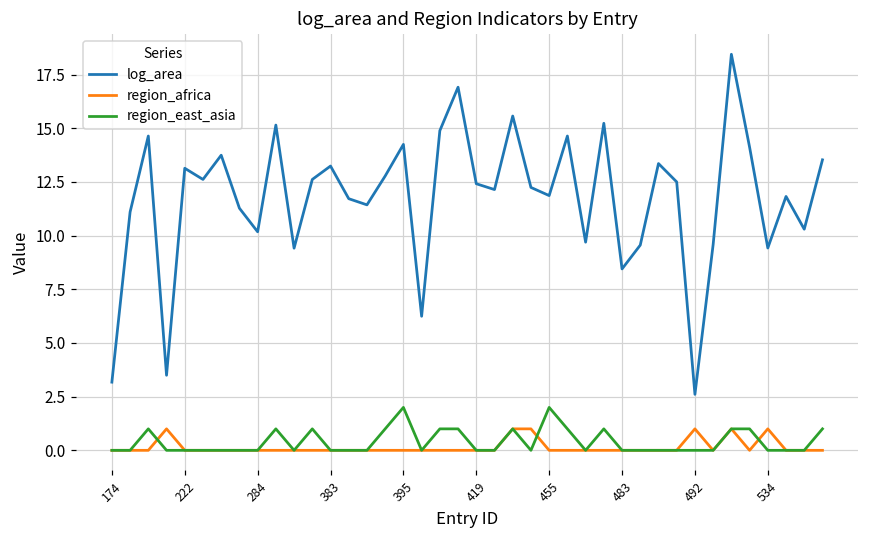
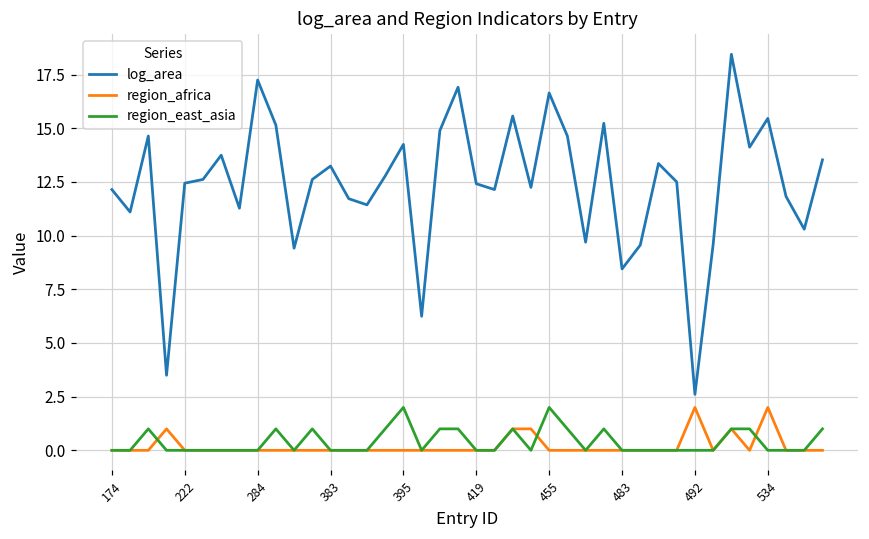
log_area, 174: 3.2 -> 12.1
log_area, 222: 13.1 -> 12.4
log_area, 284: 10.2 -> 17.3
log_area, 455: 11.9 -> 16.6
region_africa, 492: 1 -> 2
log_area, 534: 9.4 -> 15.5
region_africa, 534: 1 -> 2
